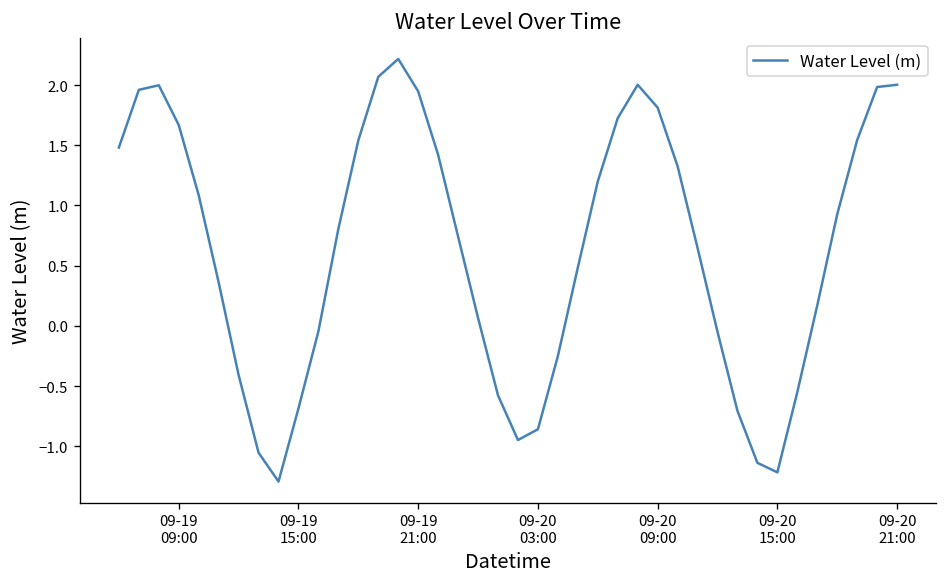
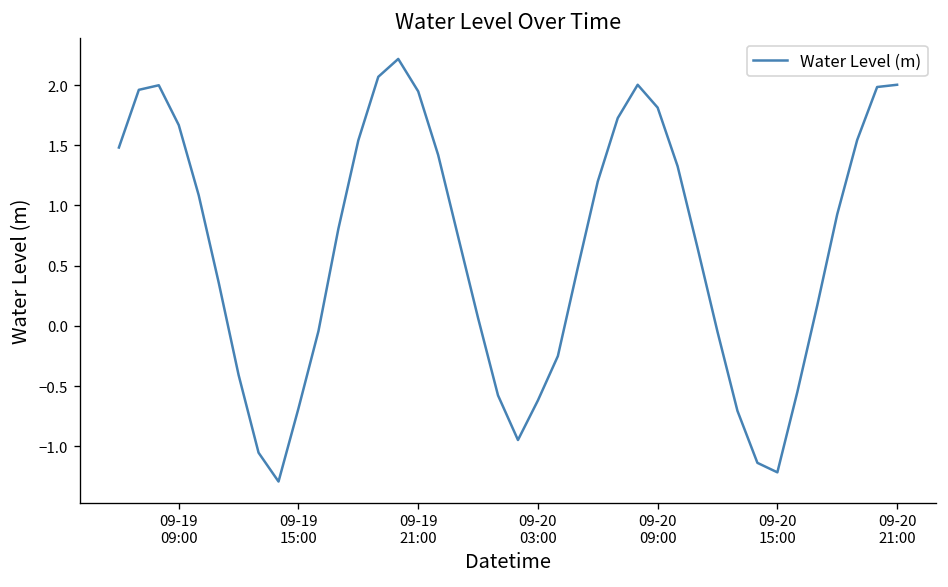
09-20 03:00: -0.86 -> -0.62
